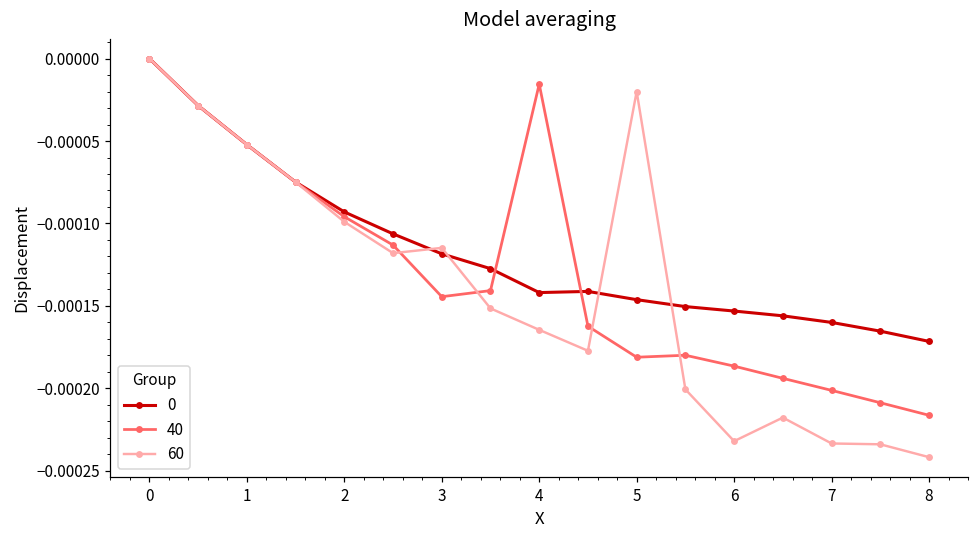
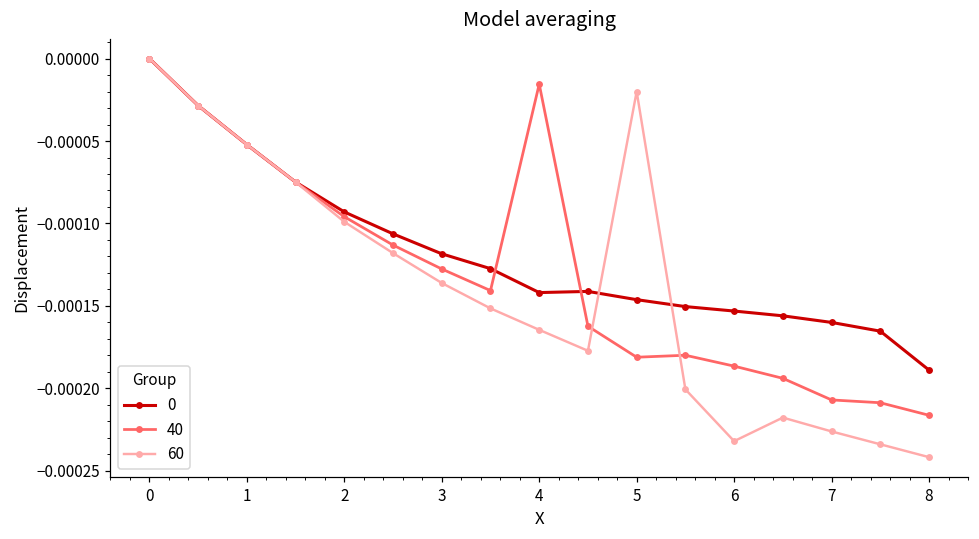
40, 3: -0.000144 -> -0.000128
60, 3: -0.000115 -> -0.000136
40, 7: -0.000201 -> -0.000207
60, 7: -0.000233 -> -0.000226
0, 8: -0.000172 -> -0.000189
